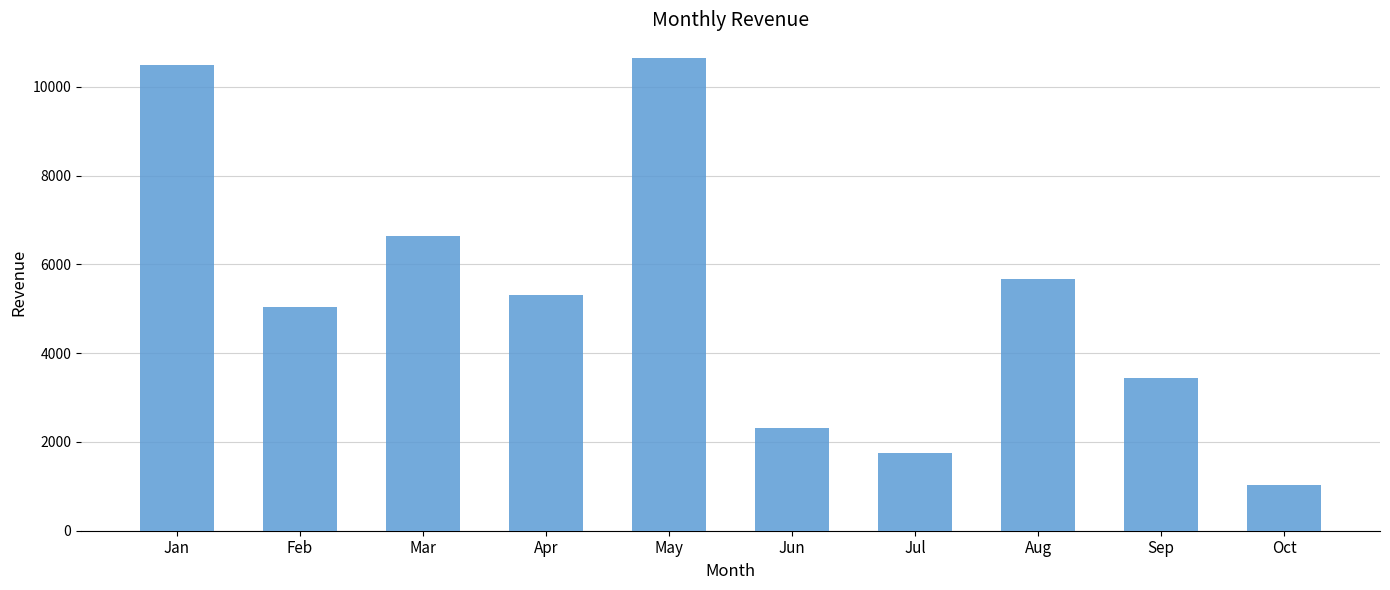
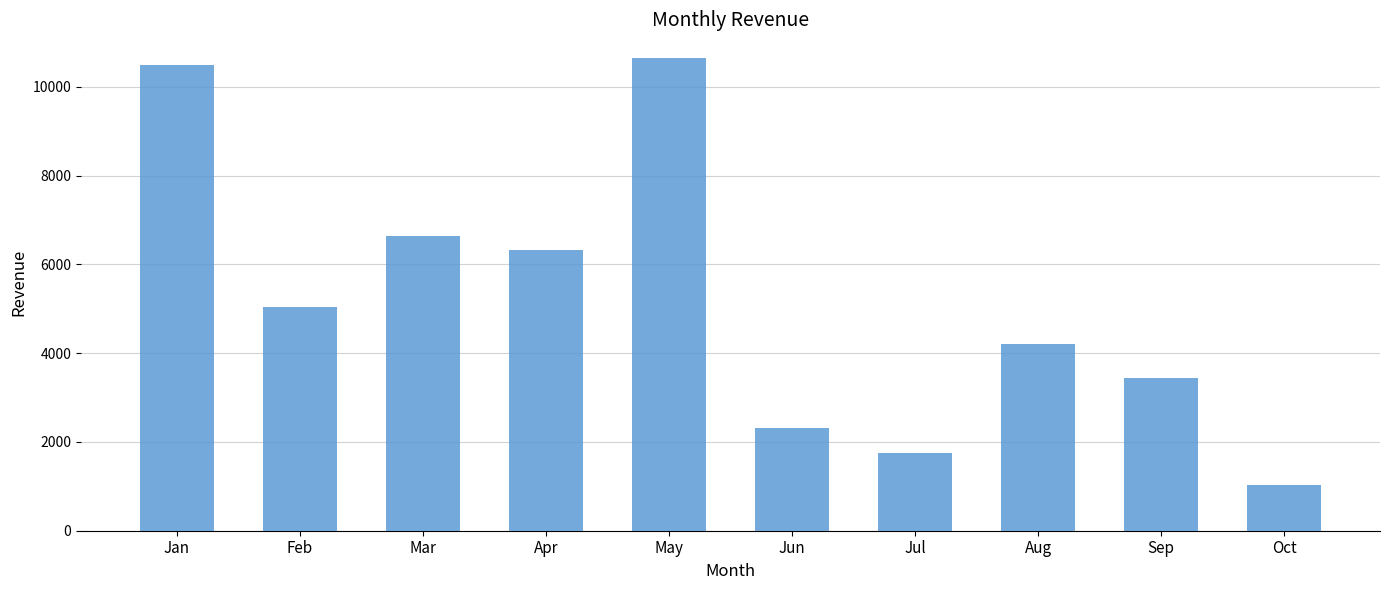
Apr: 5300 -> 6300
Aug: 5700 -> 4200
